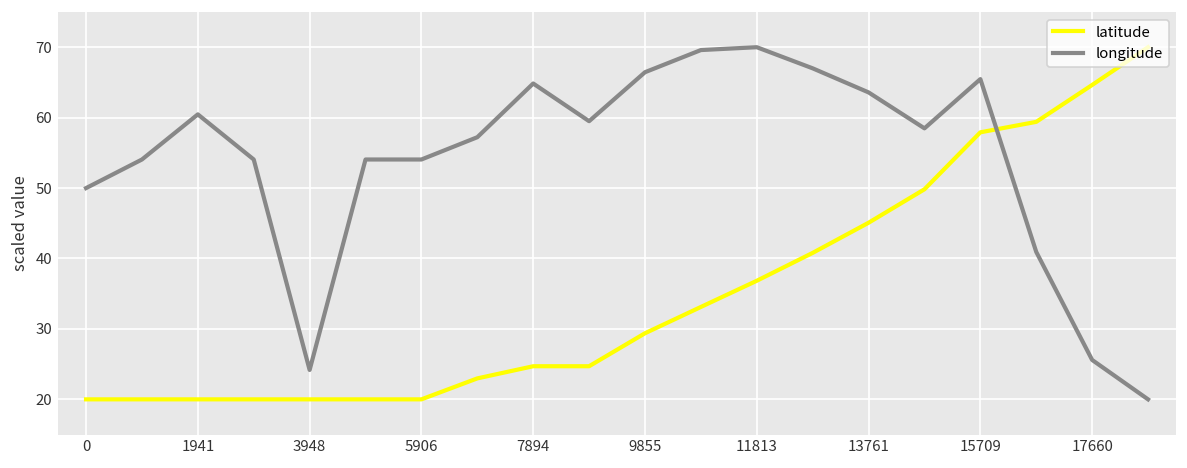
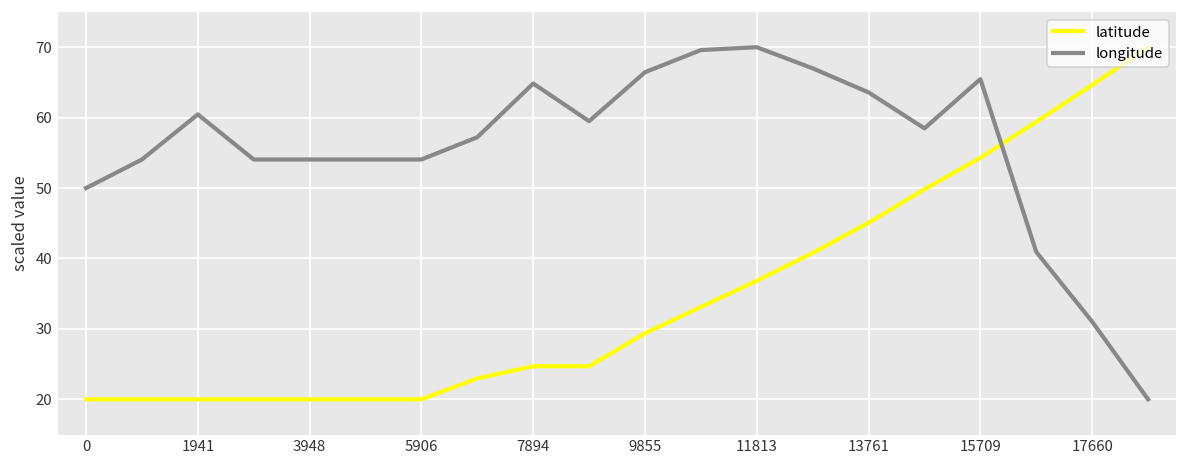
longitude, 3948: 24 -> 54
latitude, 15709: 58 -> 54
longitude, 17660: 26 -> 31
